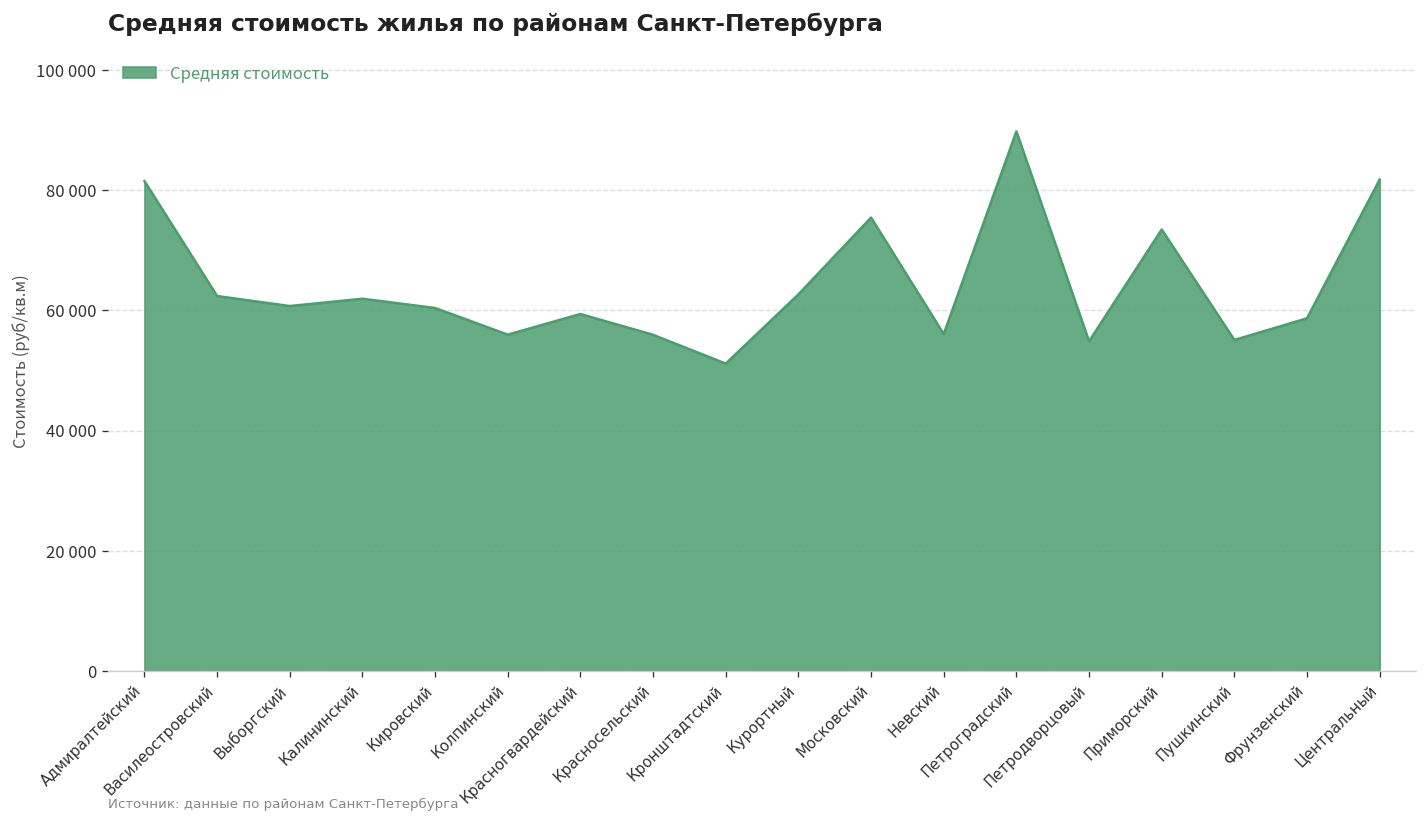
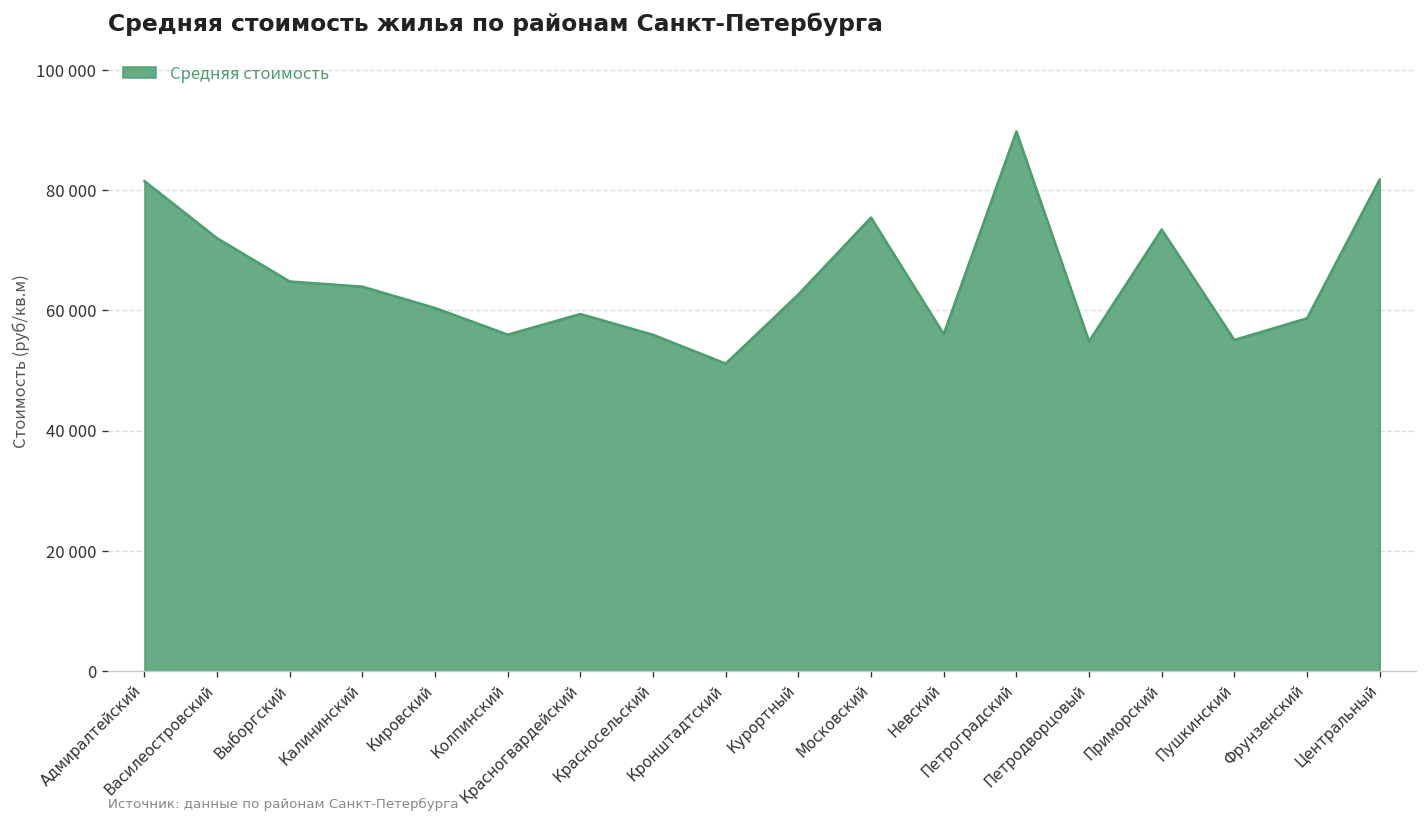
Василеостровский: 62000 -> 72000
Выборгский: 61000 -> 65000
Калининский: 62000 -> 64000
